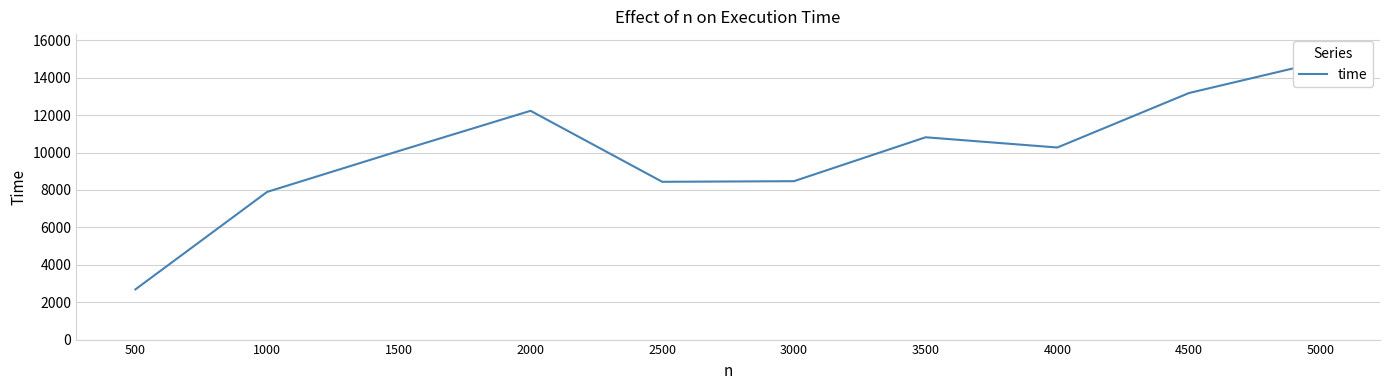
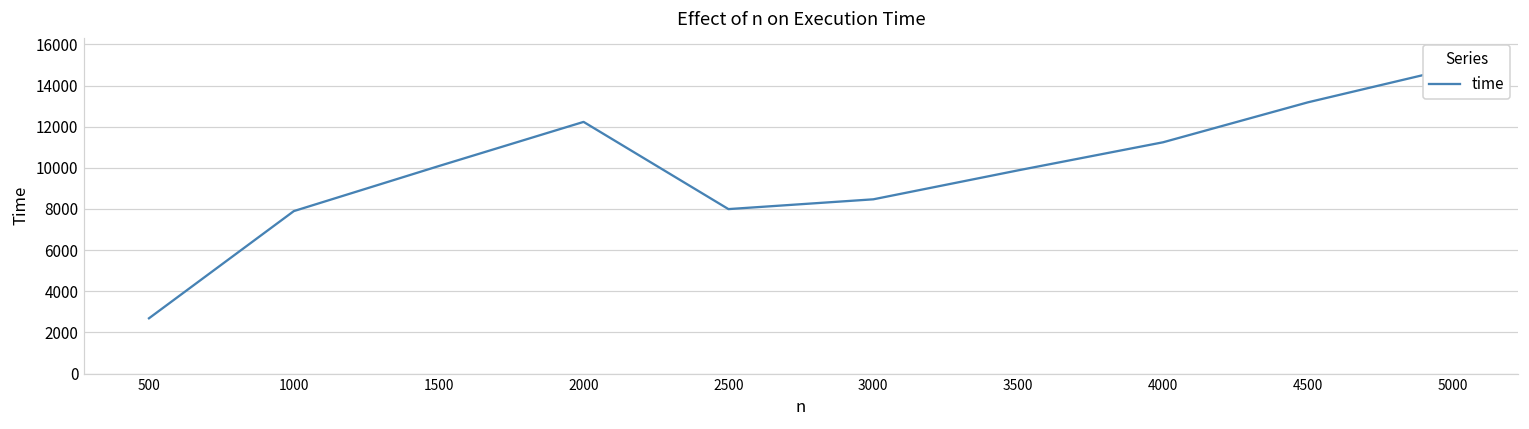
2500: 8400 -> 8000
3500: 10800 -> 9900
4000: 10300 -> 11200
